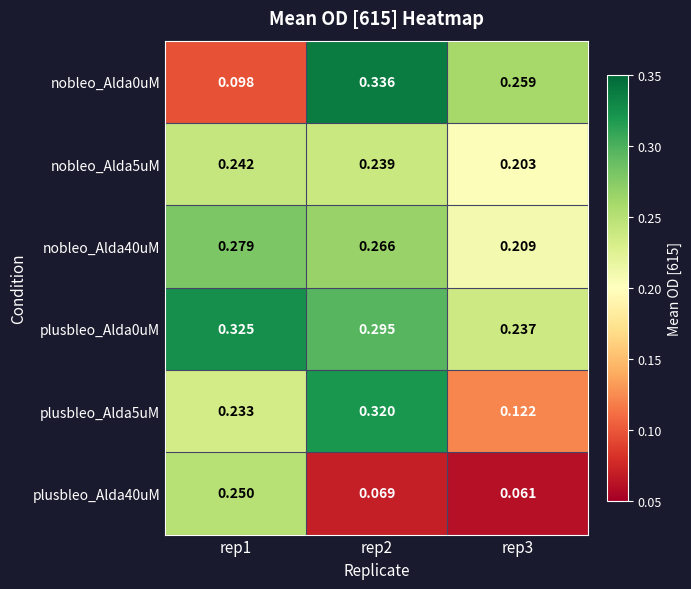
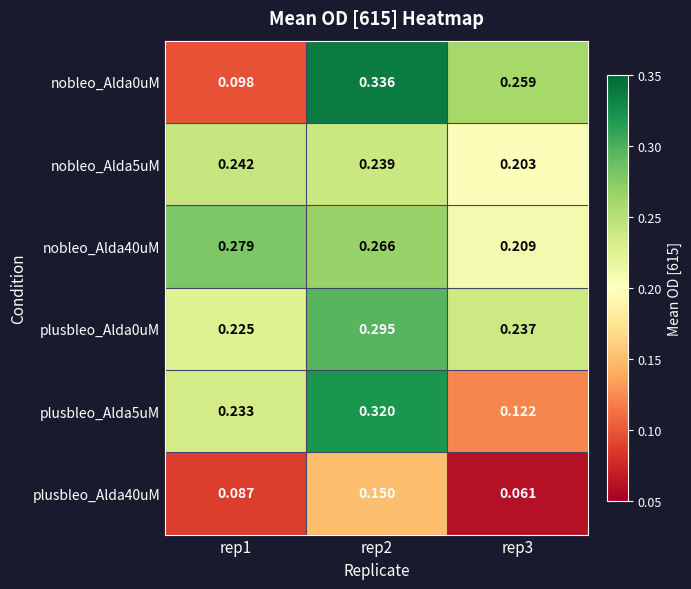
plusbleo_Alda0uM, rep1: 0.325 -> 0.225
plusbleo_Alda40uM, rep1: 0.250 -> 0.087
plusbleo_Alda40uM, rep2: 0.069 -> 0.150
